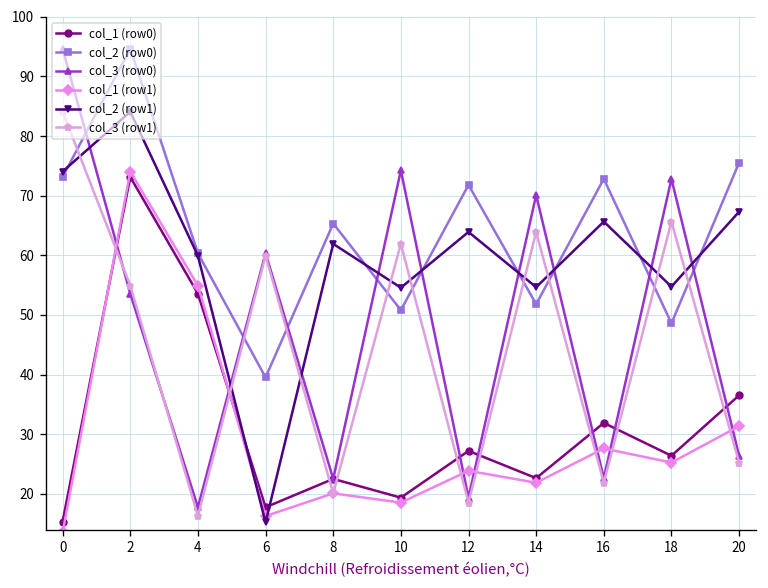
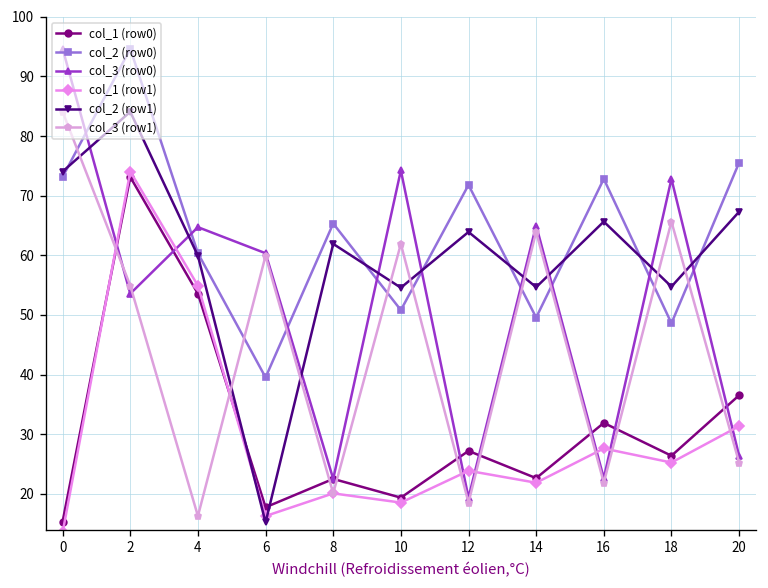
col_3 (row0), 4: 18 -> 65
col_2 (row0), 14: 52 -> 50
col_3 (row0), 14: 70 -> 65
